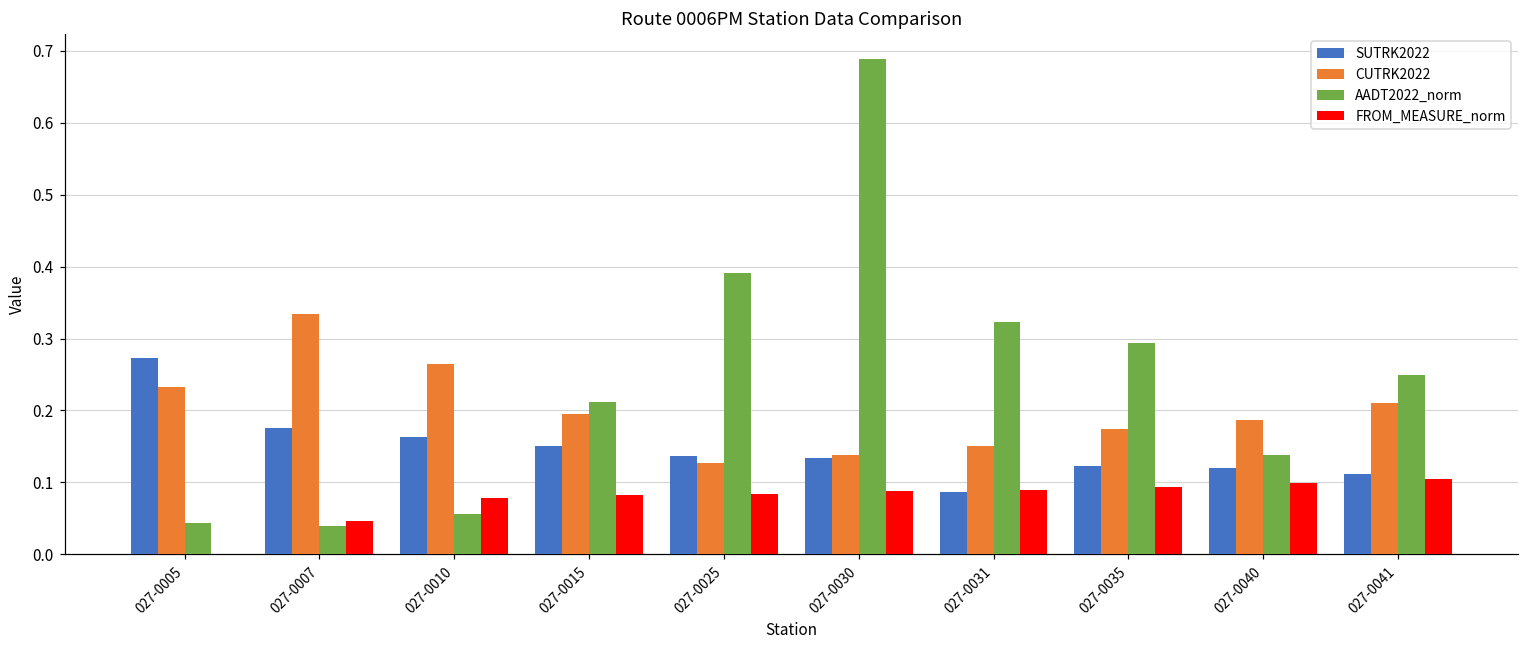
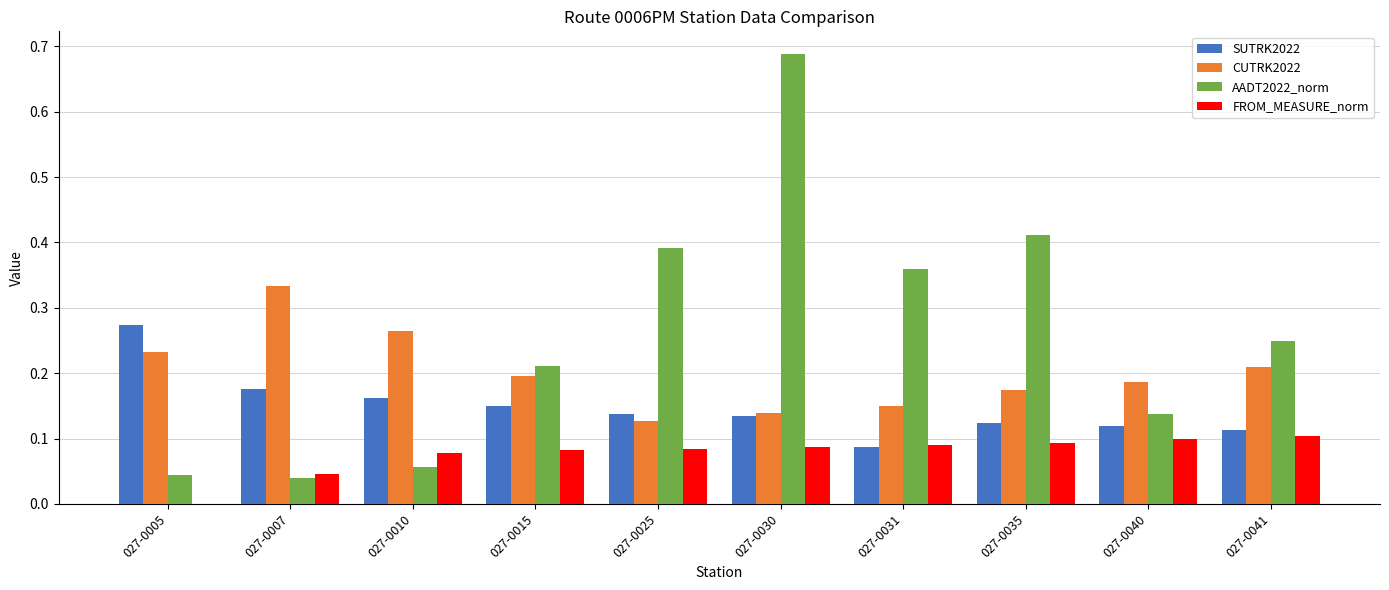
AADT2022_norm, 027-0031: 0.32 -> 0.36
AADT2022_norm, 027-0035: 0.29 -> 0.41
